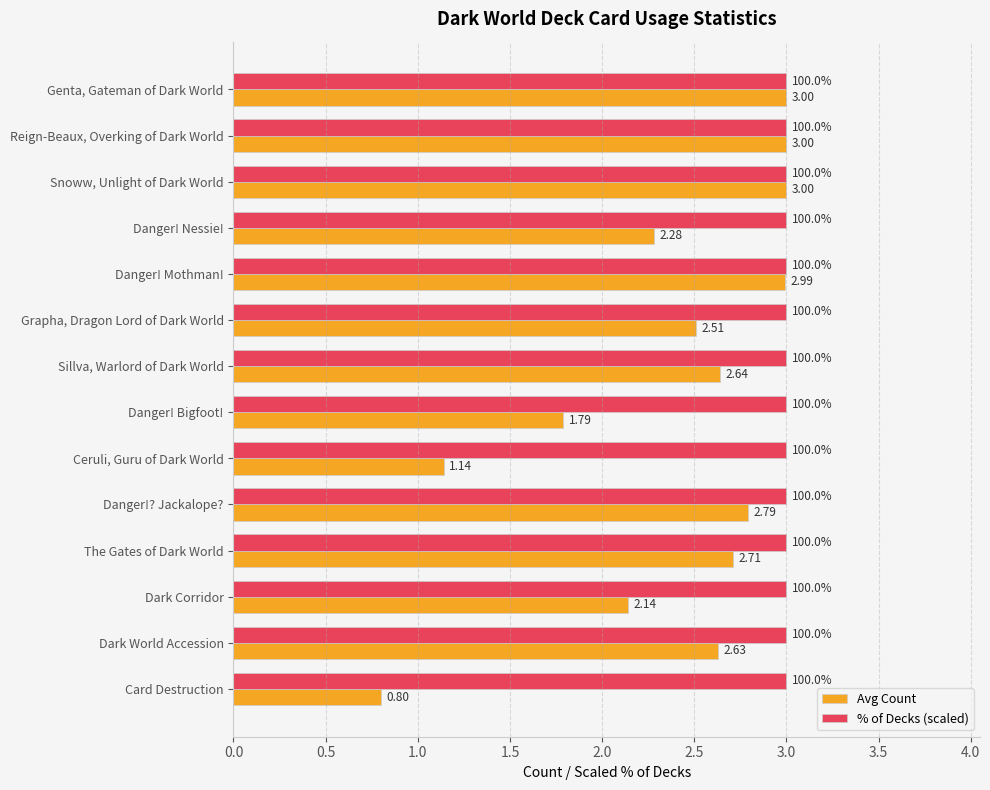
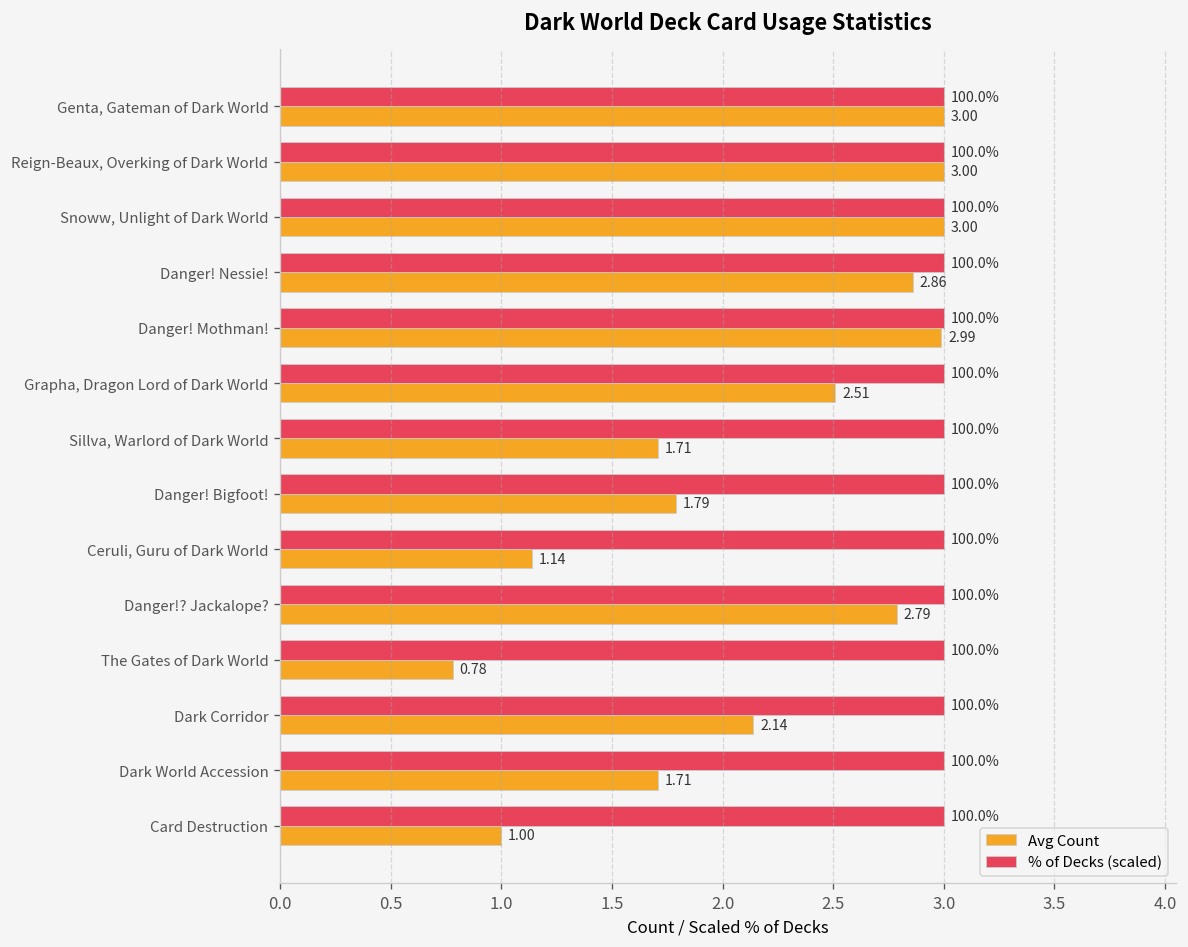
Avg Count, Danger! Nessie!: 2.28 -> 2.86
Avg Count, Sillva, Warlord of Dark World: 2.64 -> 1.71
Avg Count, The Gates of Dark World: 2.71 -> 0.78
Avg Count, Dark World Accession: 2.63 -> 1.71
Avg Count, Card Destruction: 0.80 -> 1.00
